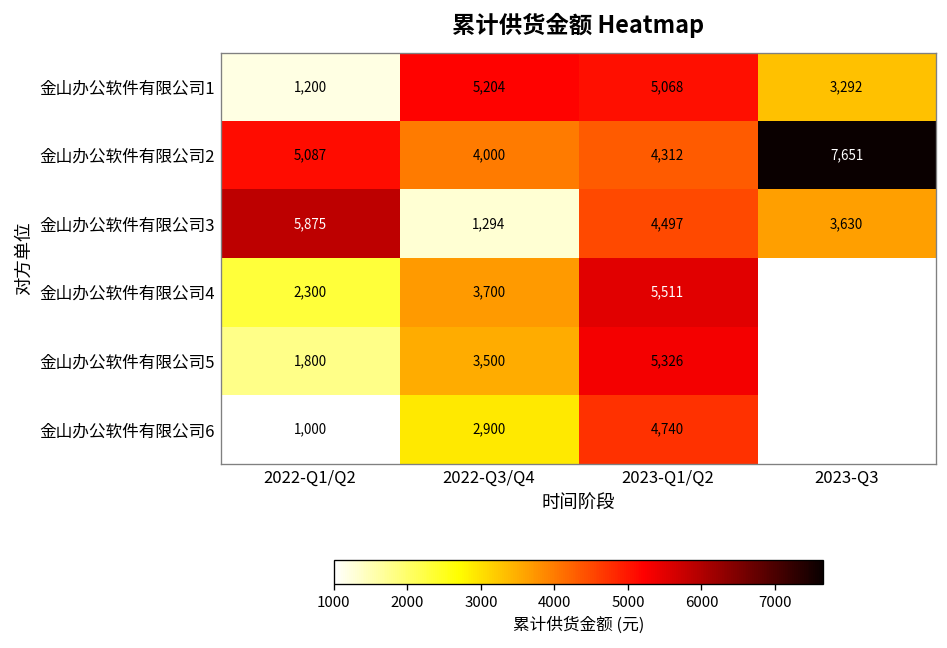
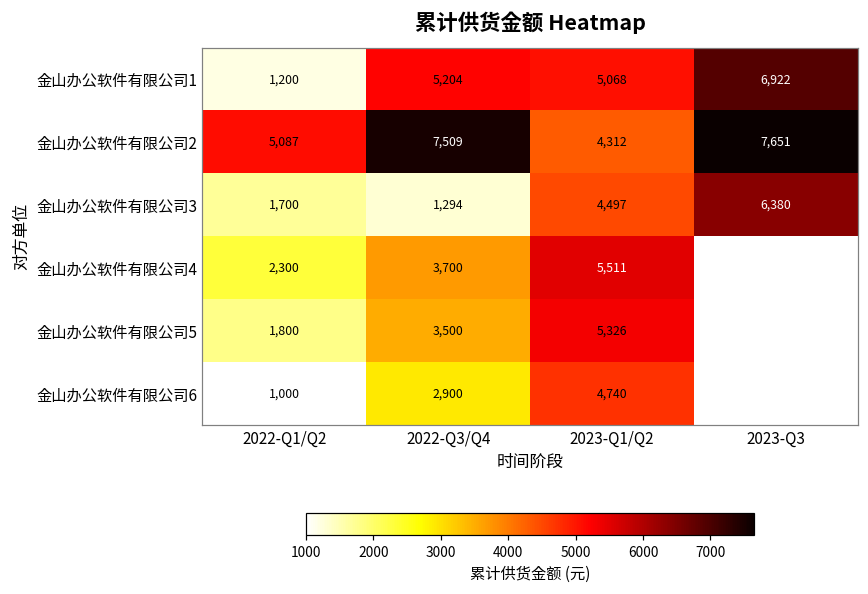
金山办公软件有限公司1, 2023-Q3: 3,292 -> 6,922
金山办公软件有限公司2, 2022-Q3/Q4: 4,000 -> 7,509
金山办公软件有限公司3, 2022-Q1/Q2: 5,875 -> 1,700
金山办公软件有限公司3, 2023-Q3: 3,630 -> 6,380
